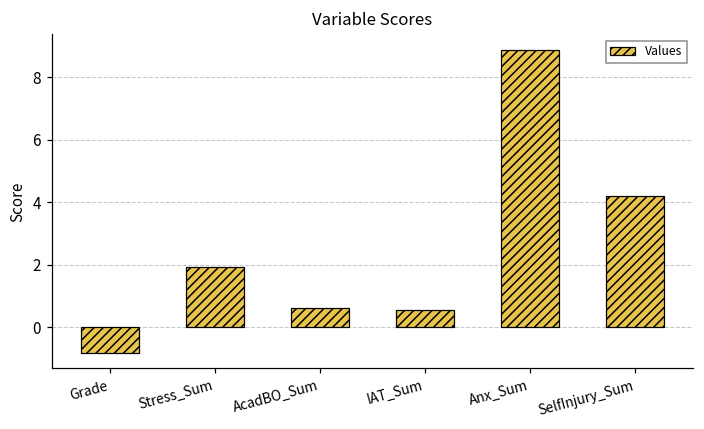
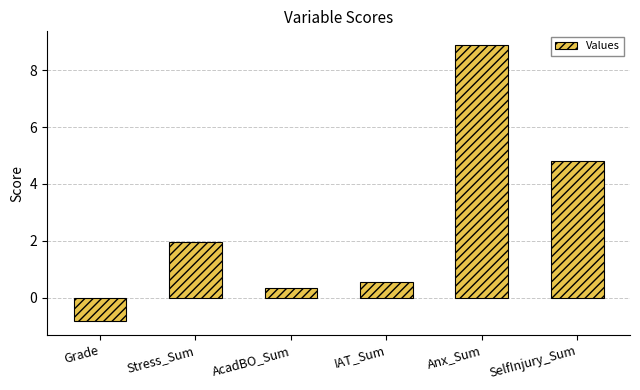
AcadBO_Sum: 0.6 -> 0.3
SelfInjury_Sum: 4.2 -> 4.8
